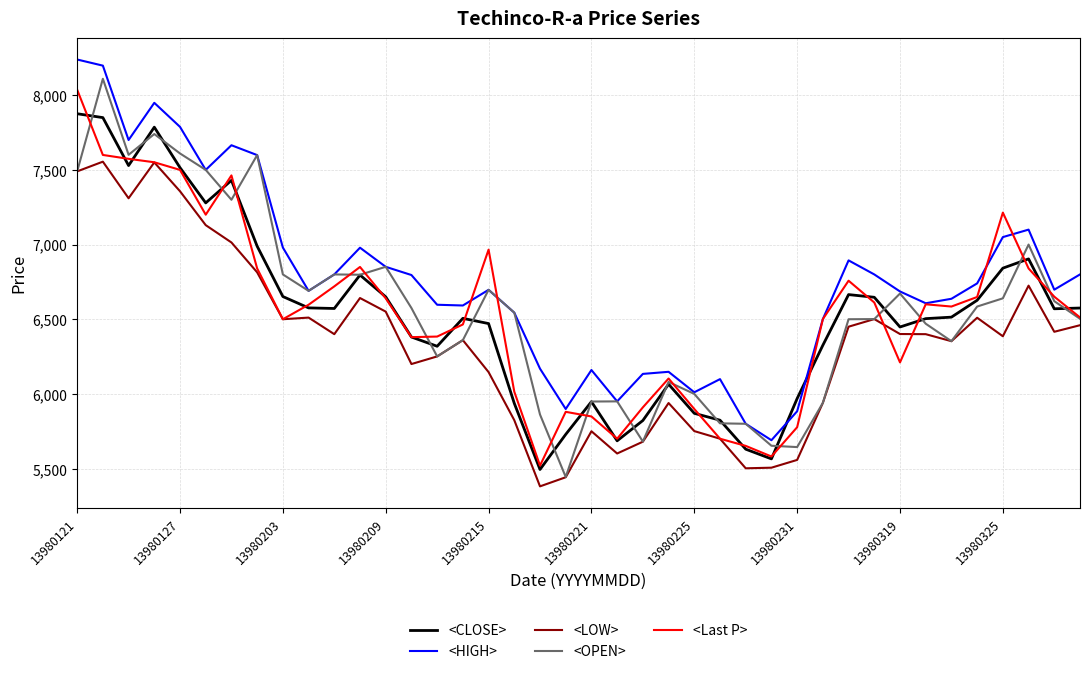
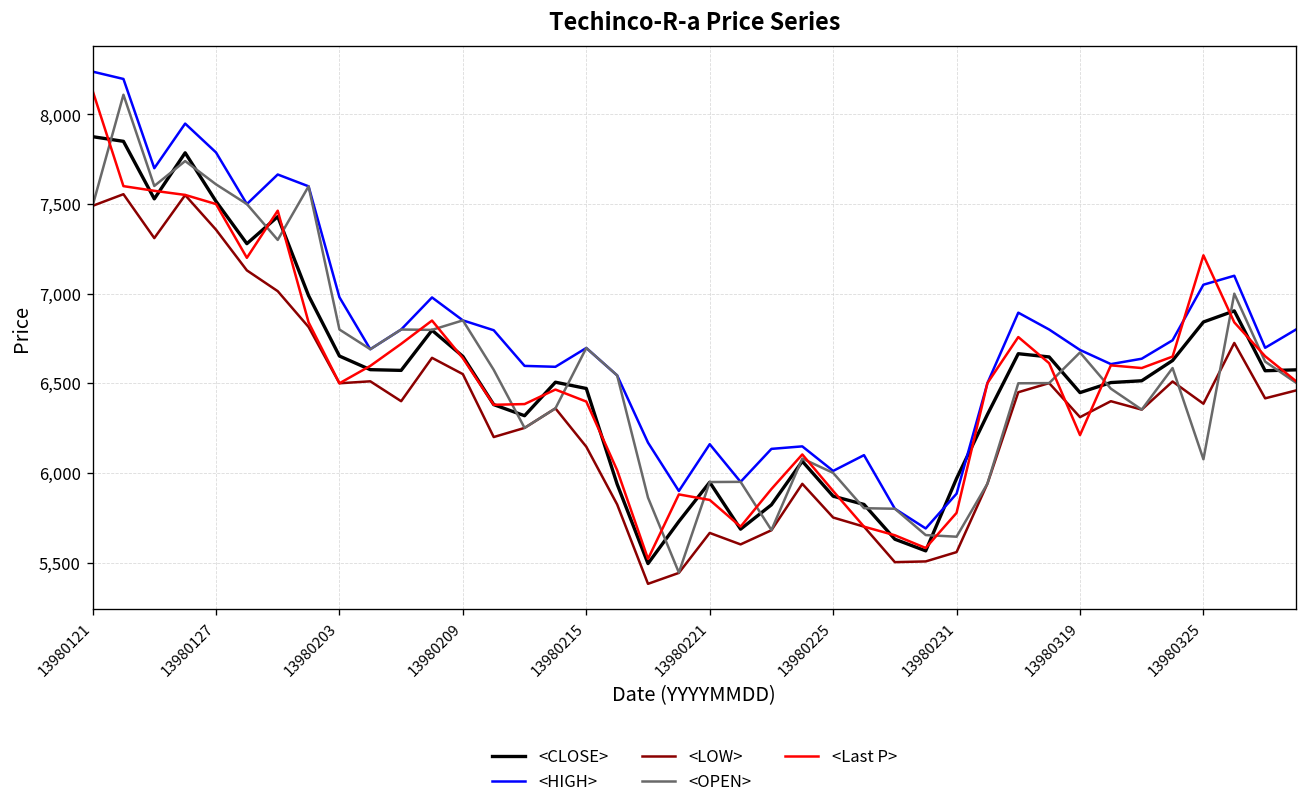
<Last P>, 13980121: 8,040 -> 8,130
<Last P>, 13980215: 6,970 -> 6,400
<LOW>, 13980221: 5,750 -> 5,670
<LOW>, 13980319: 6,400 -> 6,310
<OPEN>, 13980325: 6,640 -> 6,080
